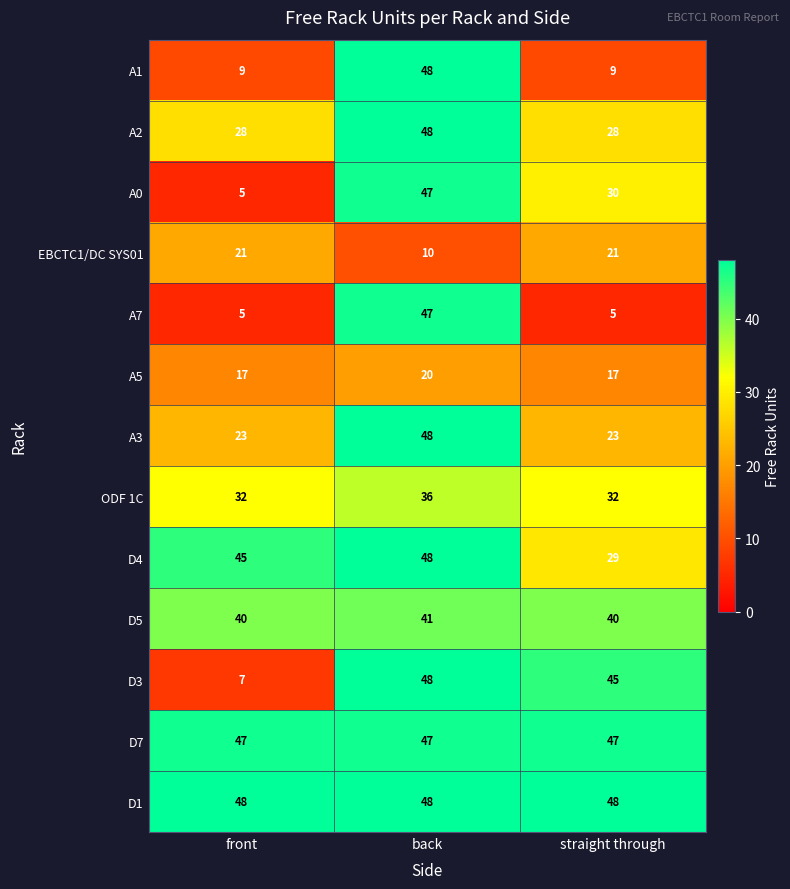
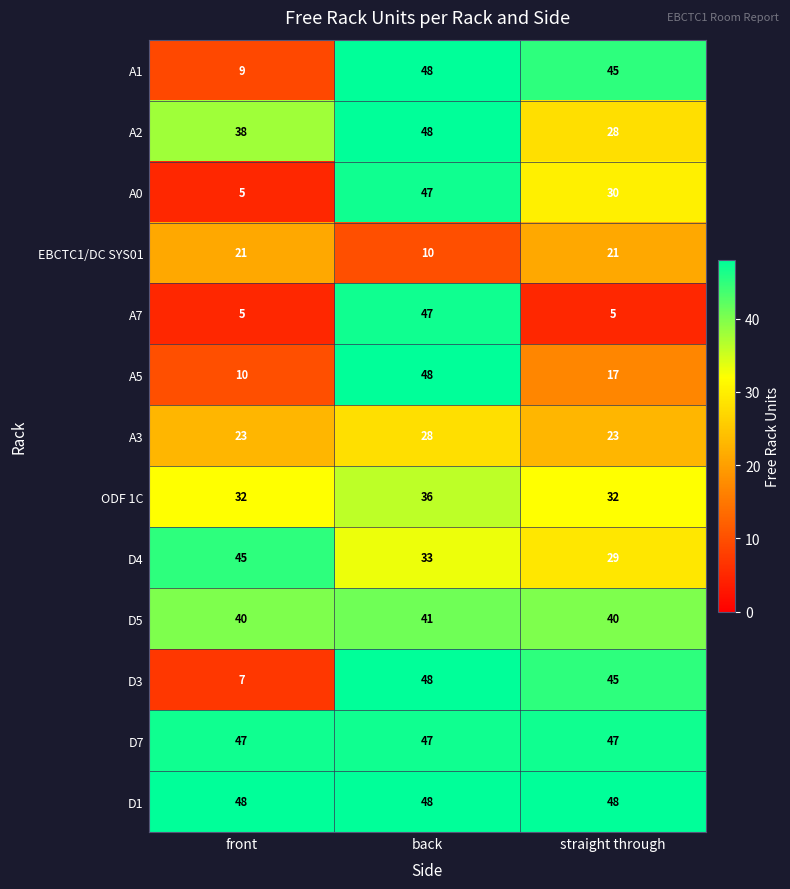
A1, straight through: 9 -> 45
A2, front: 28 -> 38
A5, front: 17 -> 10
A5, back: 20 -> 48
A3, back: 48 -> 28
D4, back: 48 -> 33
